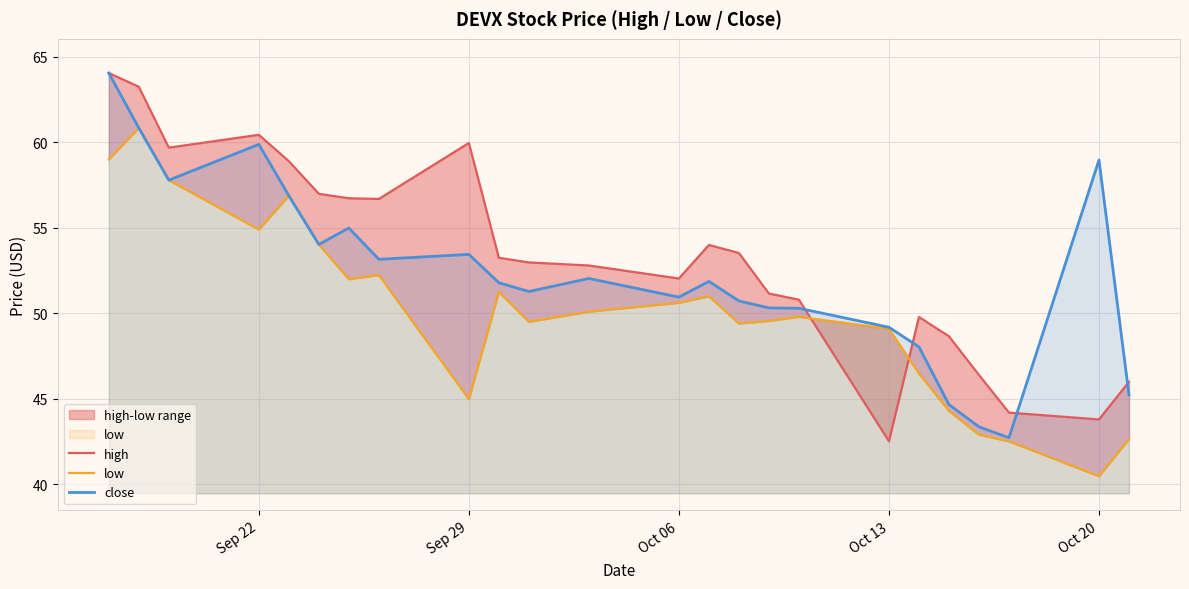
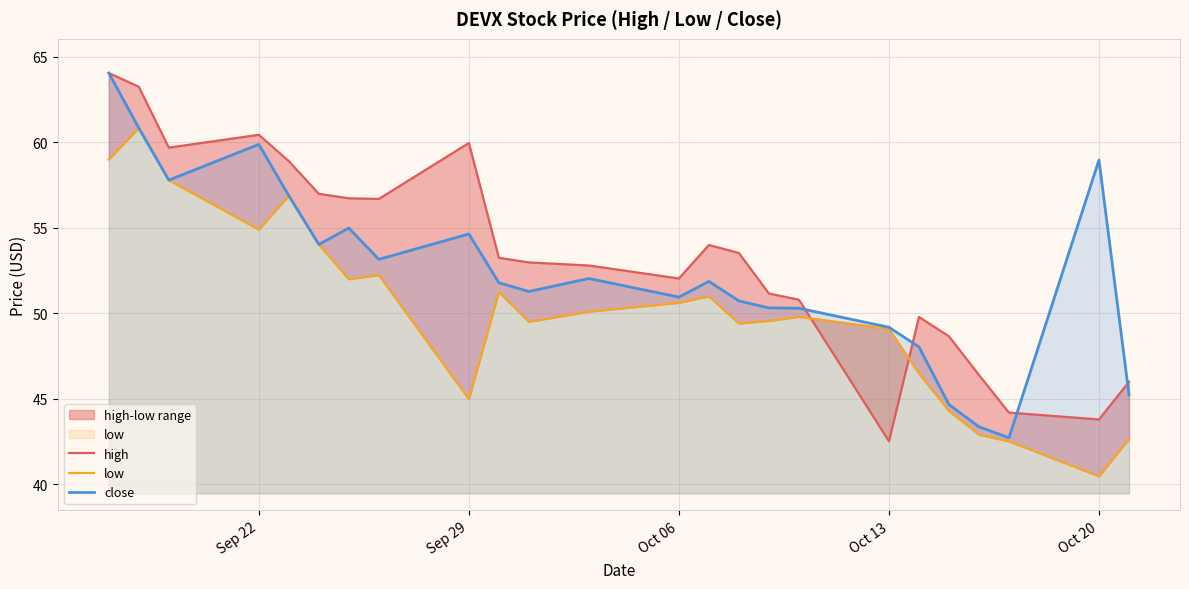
close, Sep 29: 53.5 -> 54.6
